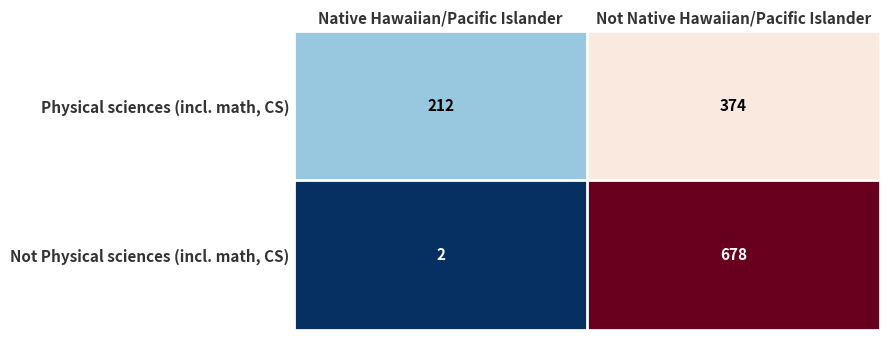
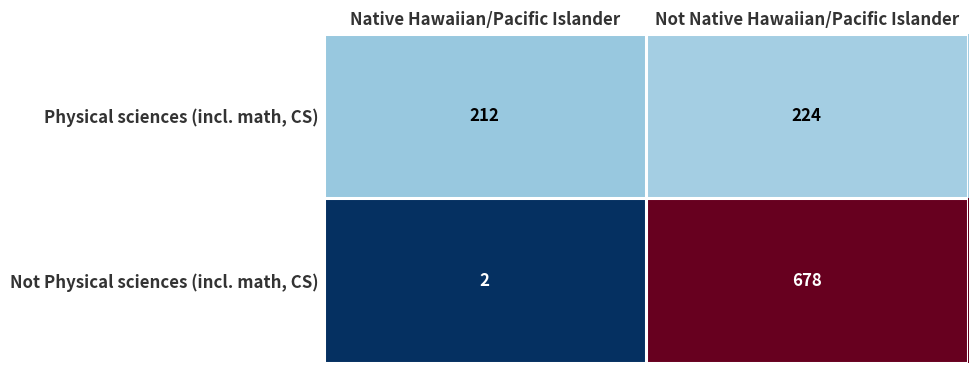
Physical sciences (incl. math, CS), Not Native Hawaiian/Pacific Islander: 374 -> 224
